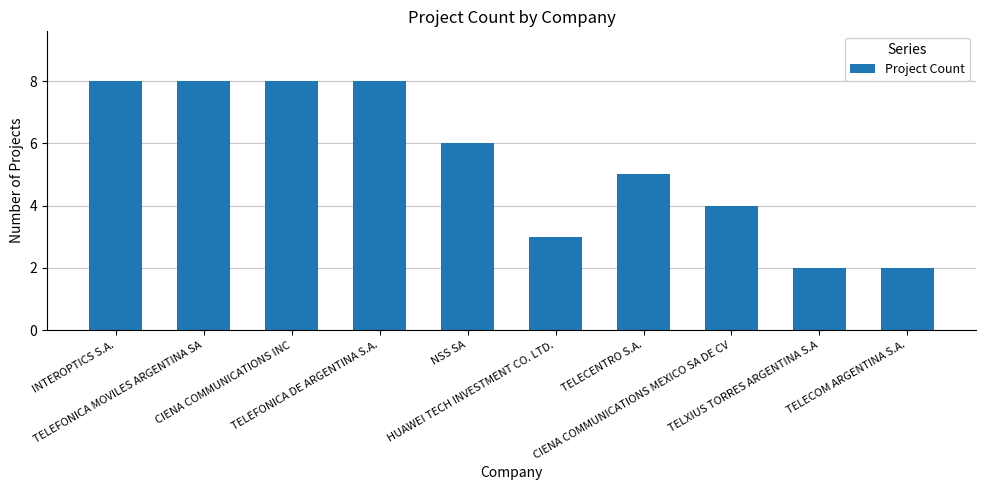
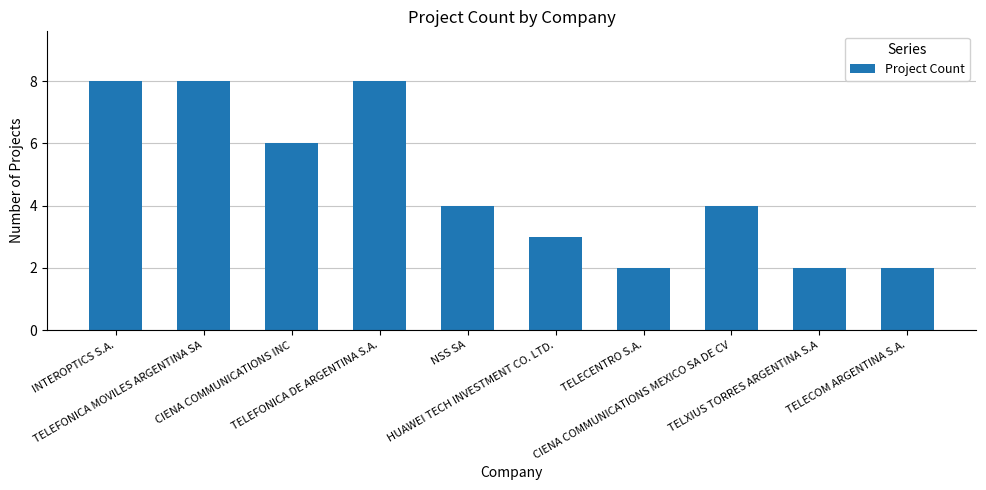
CIENA COMMUNICATIONS INC: 8 -> 6
NSS SA: 6 -> 4
TELECENTRO S.A.: 5 -> 2
